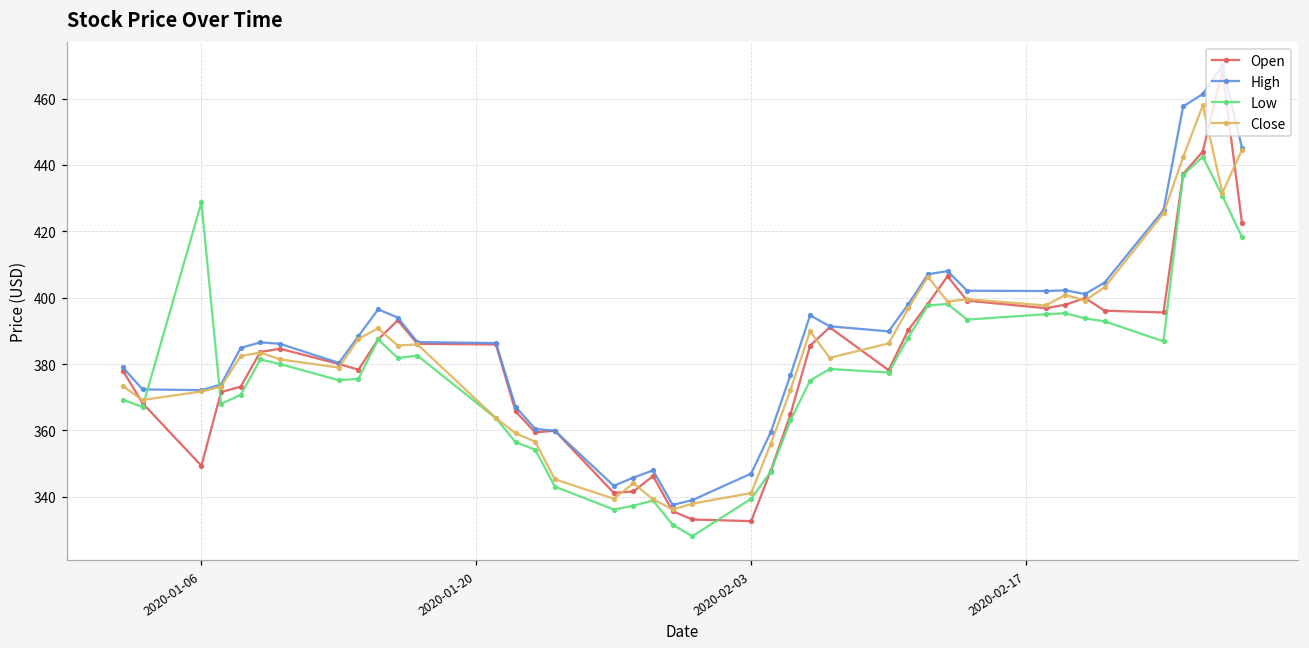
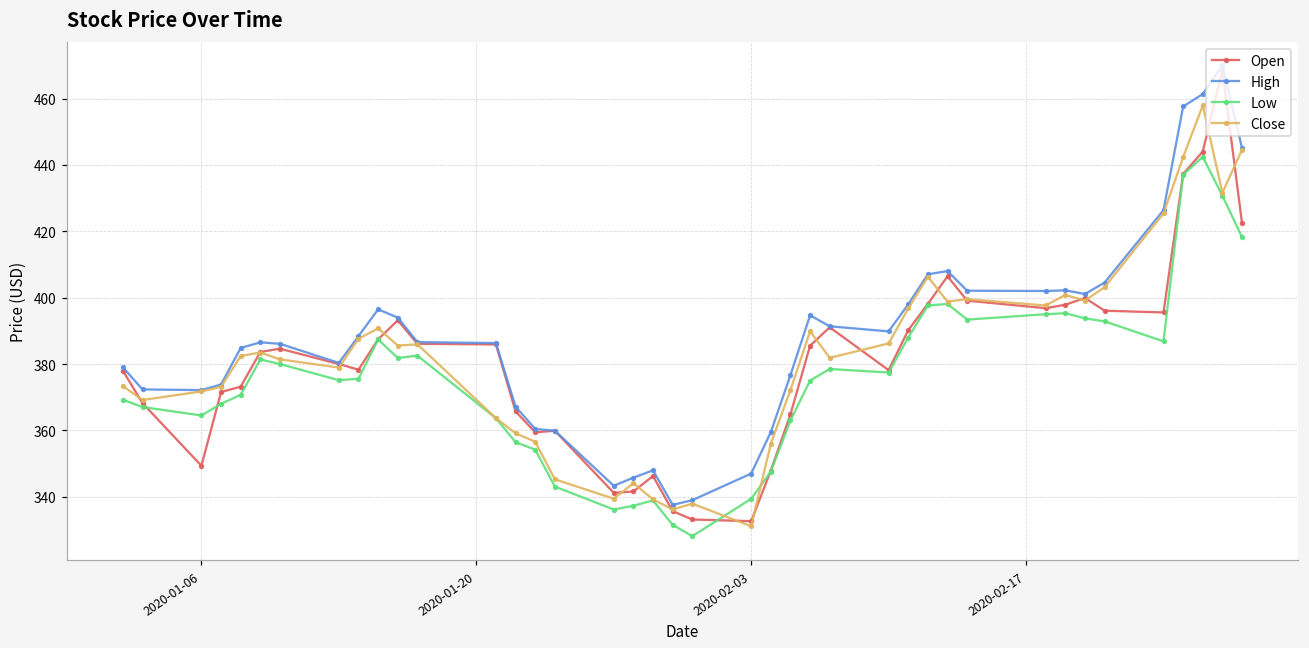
Low, 2020-01-06: 429 -> 365
Close, 2020-02-03: 341 -> 331
